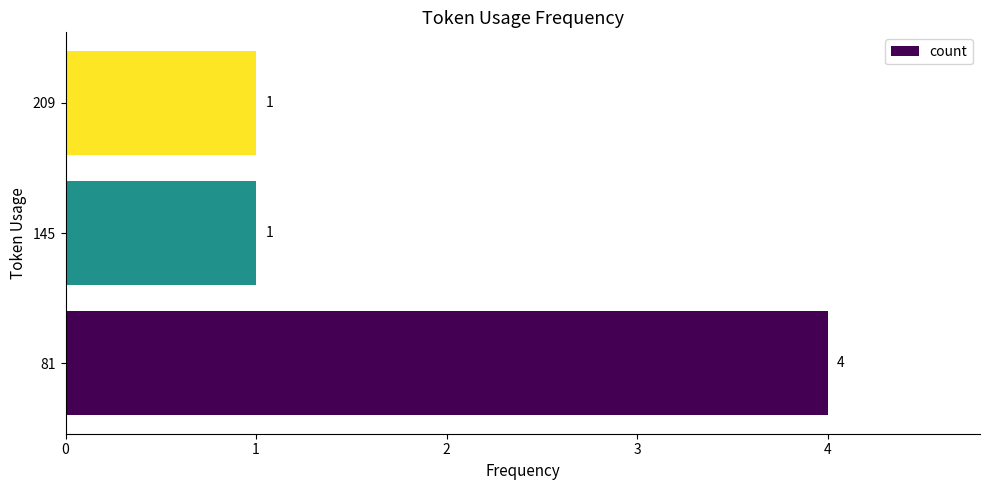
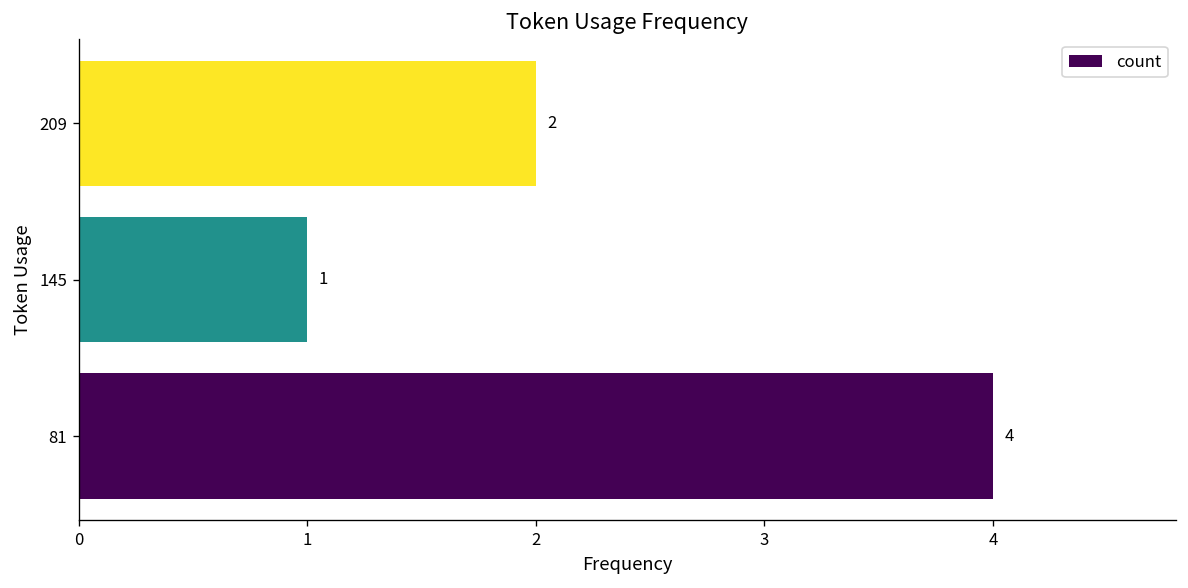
209: 1 -> 2
